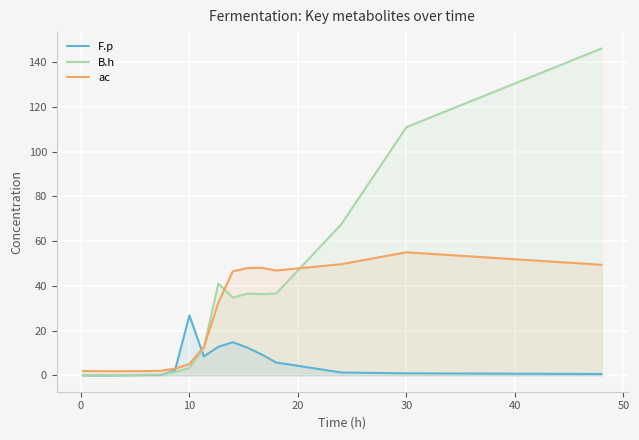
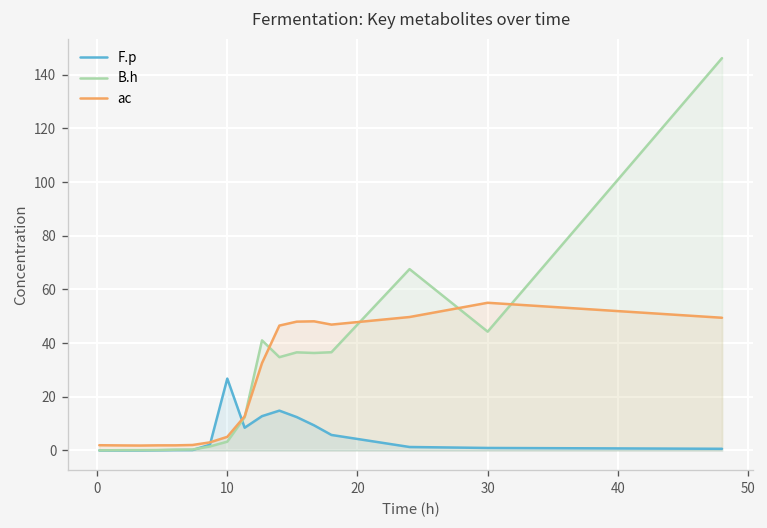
B.h, 30: 111 -> 44
